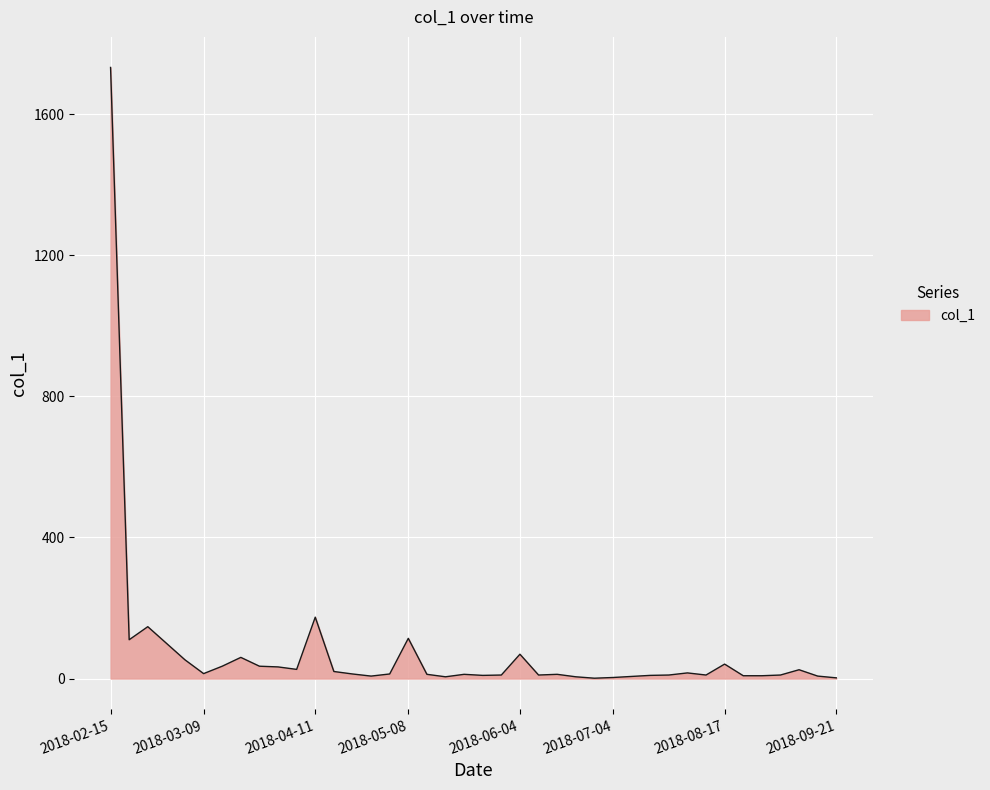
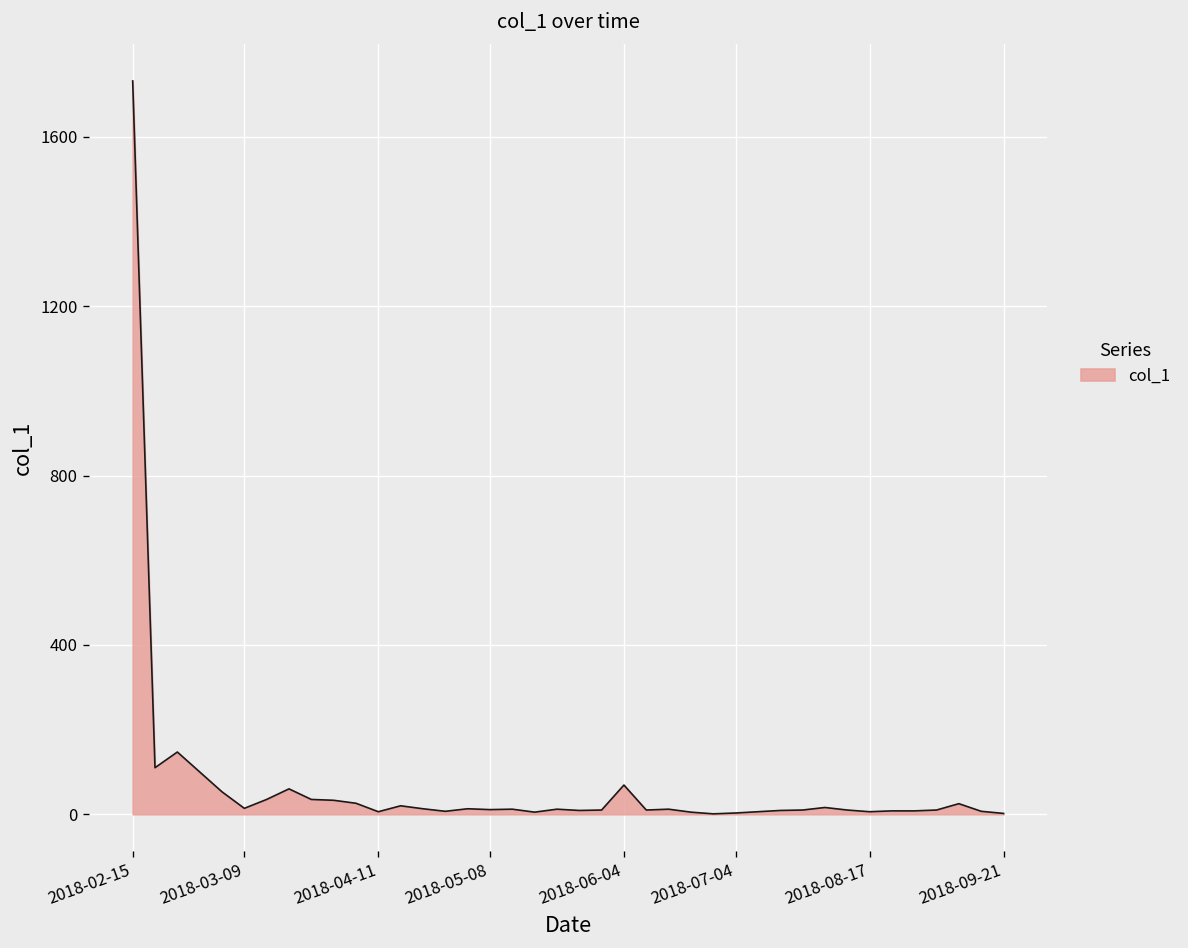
2018-04-11: 170 -> 10
2018-05-08: 110 -> 10
2018-08-17: 40 -> 10
